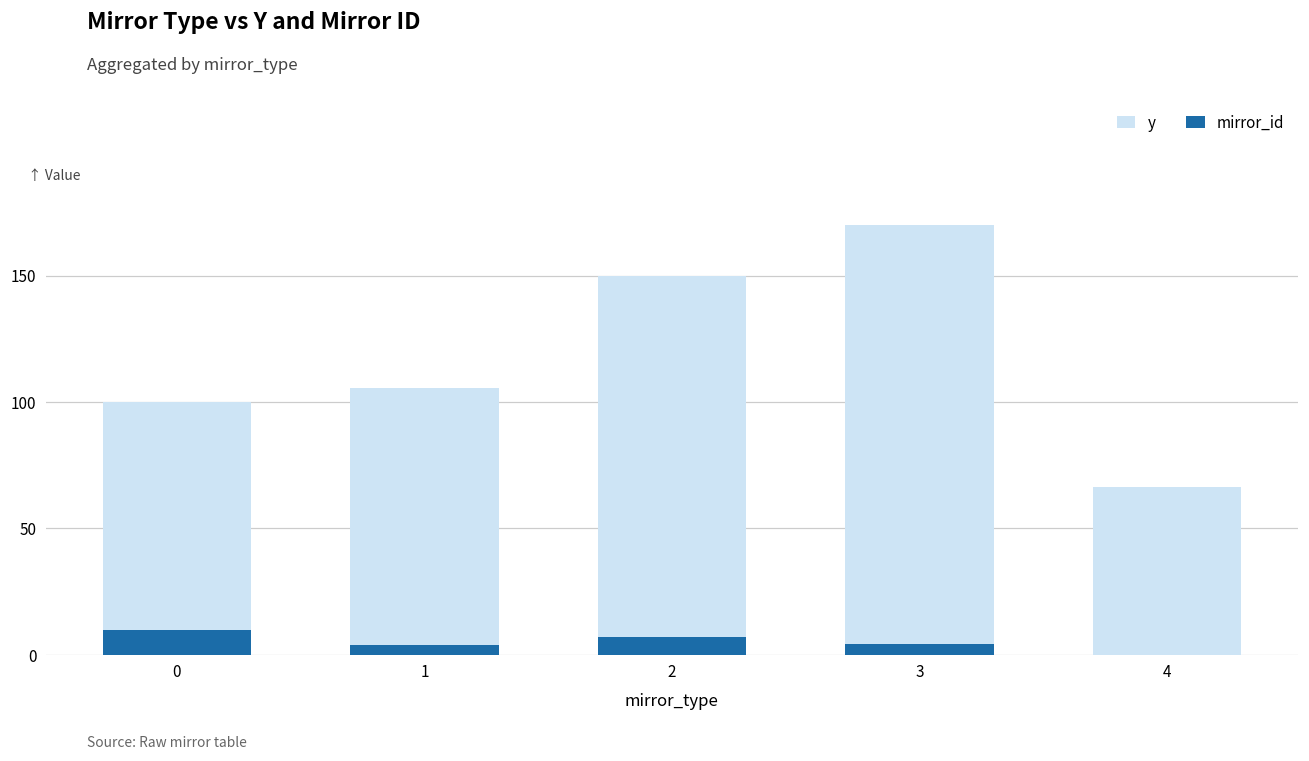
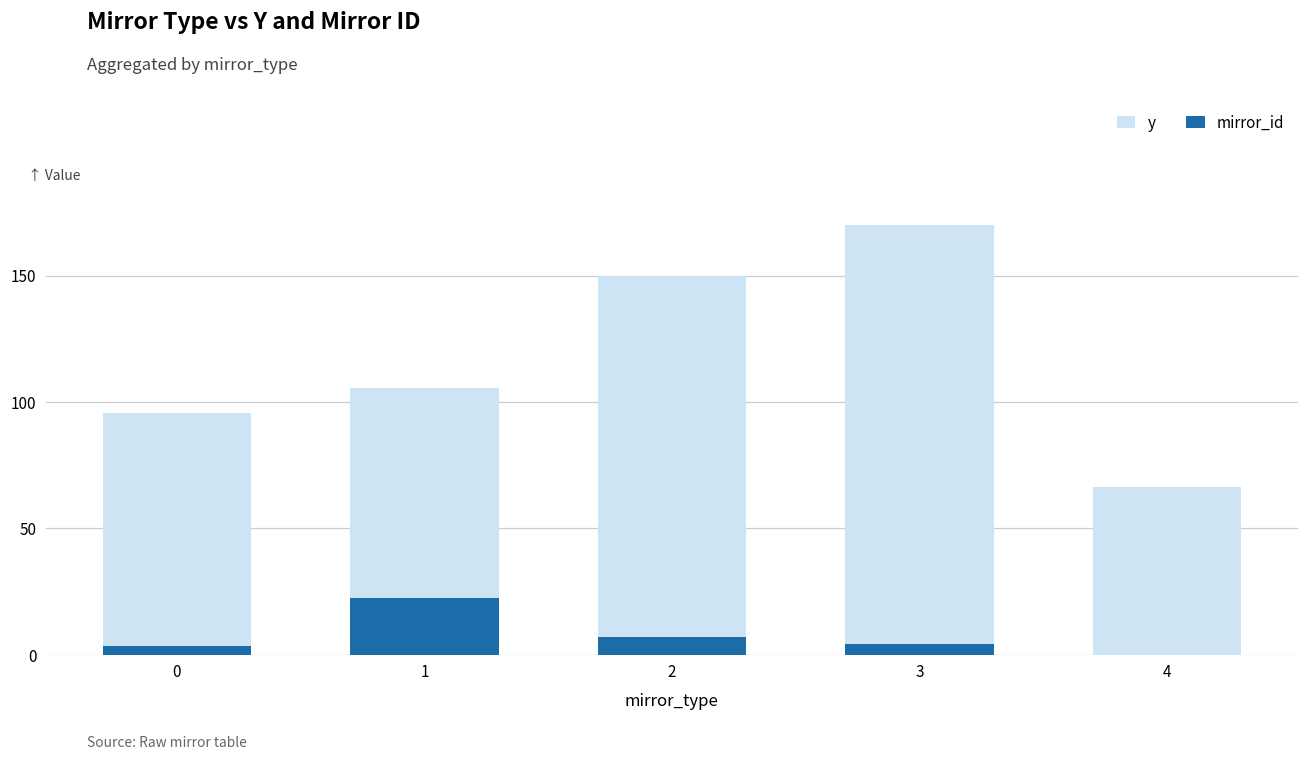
y, 0: 100 -> 96
mirror_id, 0: 10 -> 4
mirror_id, 1: 4 -> 23
